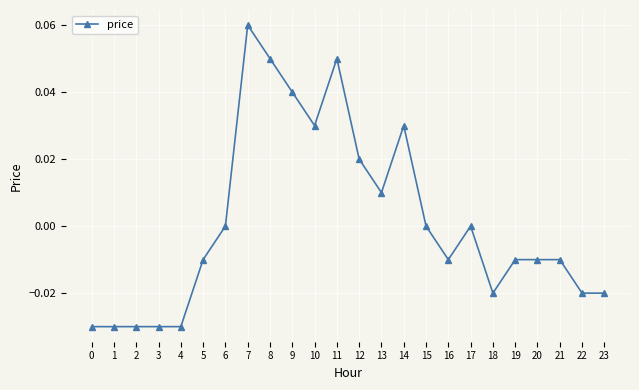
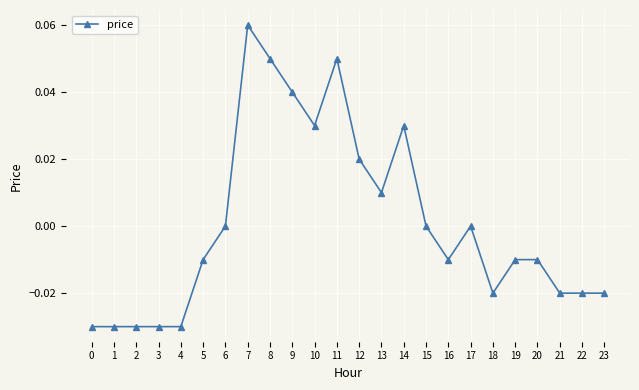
21: -0.01 -> -0.02
